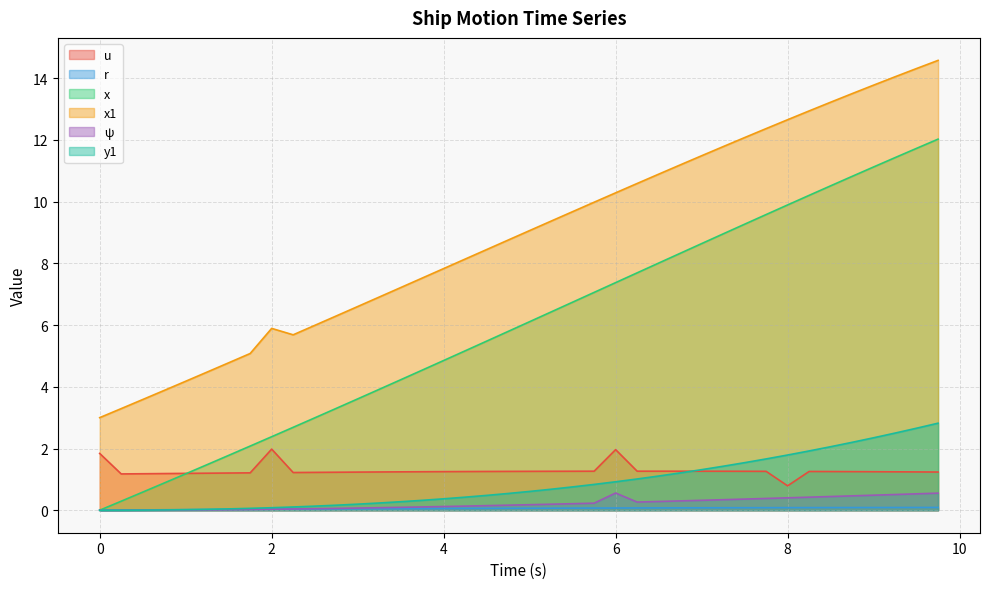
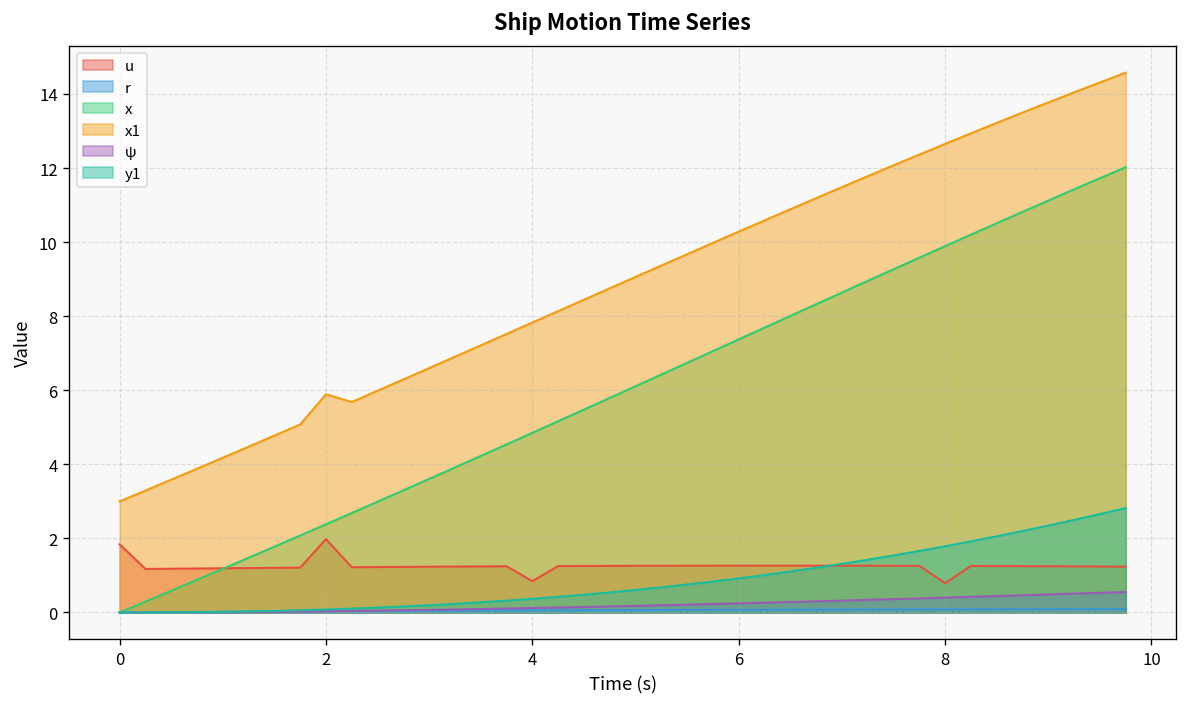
u, 4: 1.3 -> 0.8
u, 6: 2.0 -> 1.3
ψ, 6: 0.6 -> 0.2
